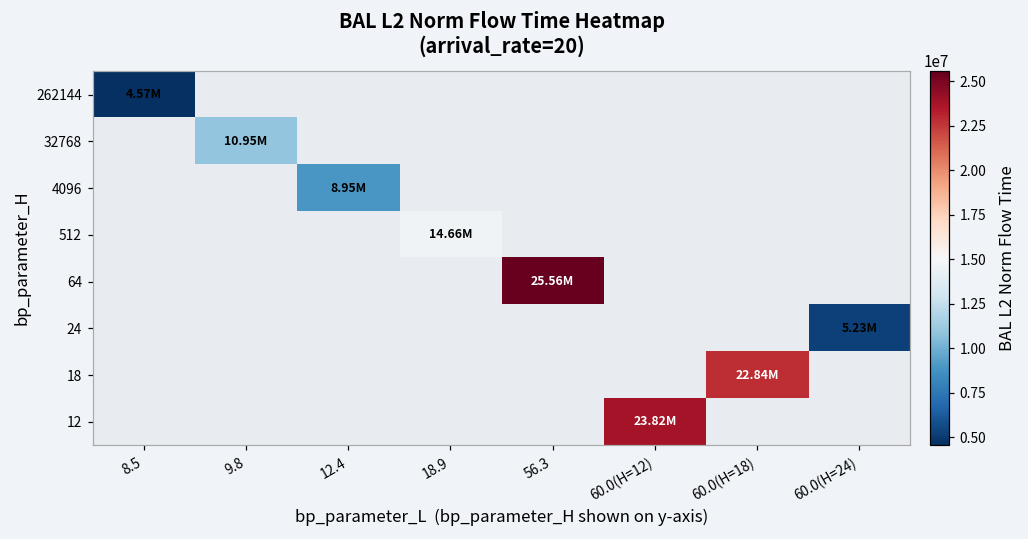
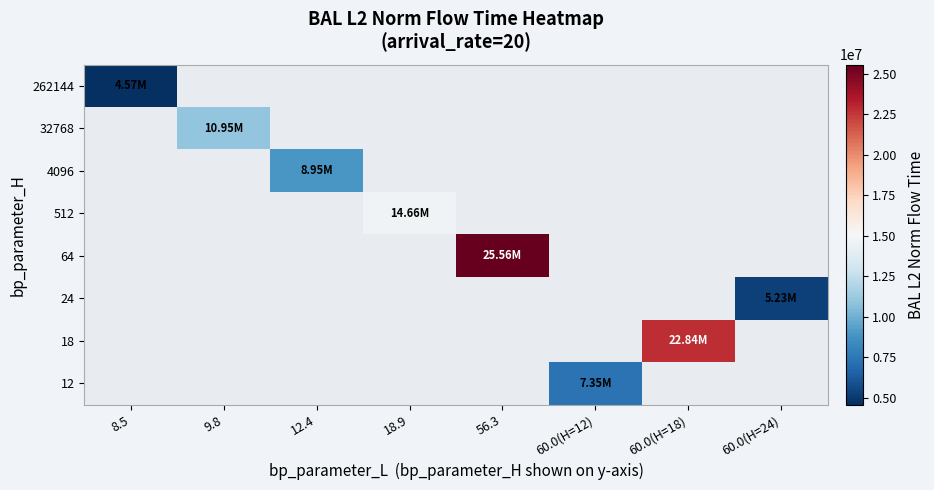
12, 60.0(H=12): 23.82M -> 7.35M
